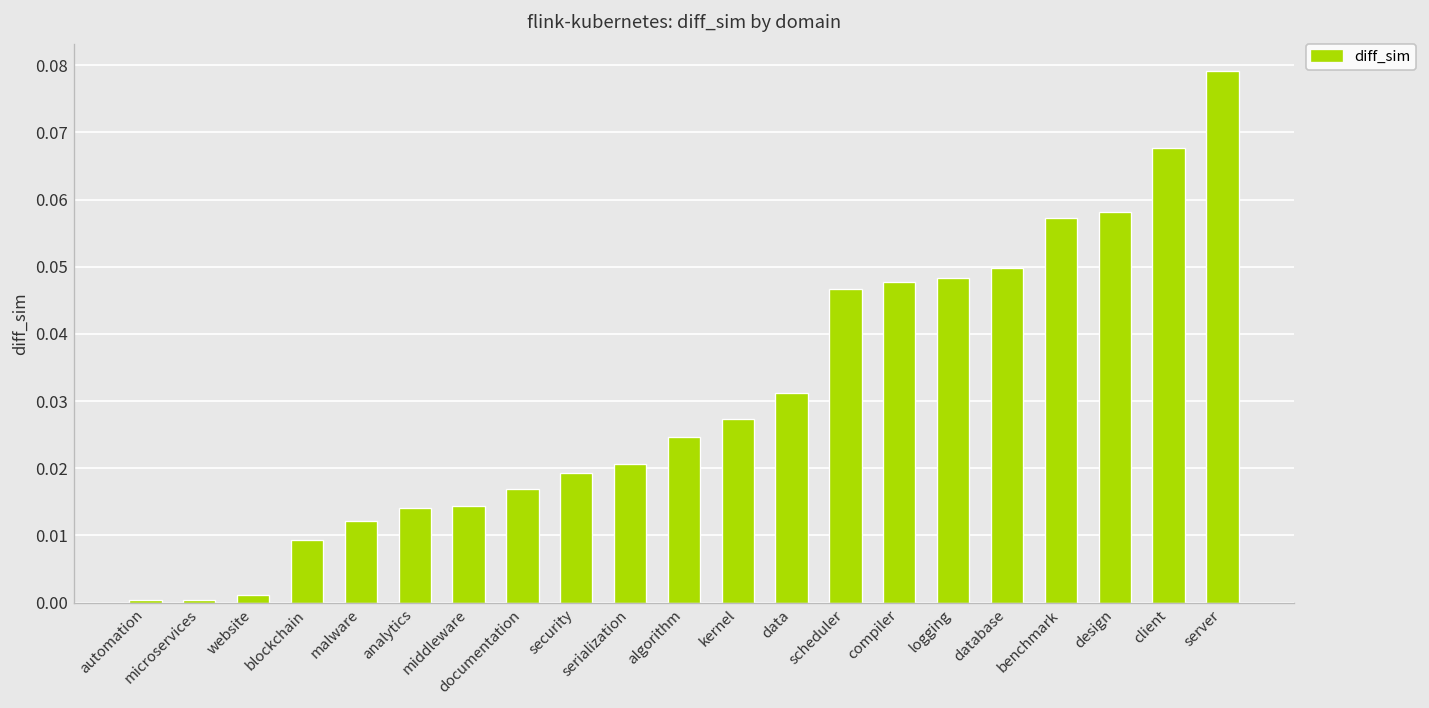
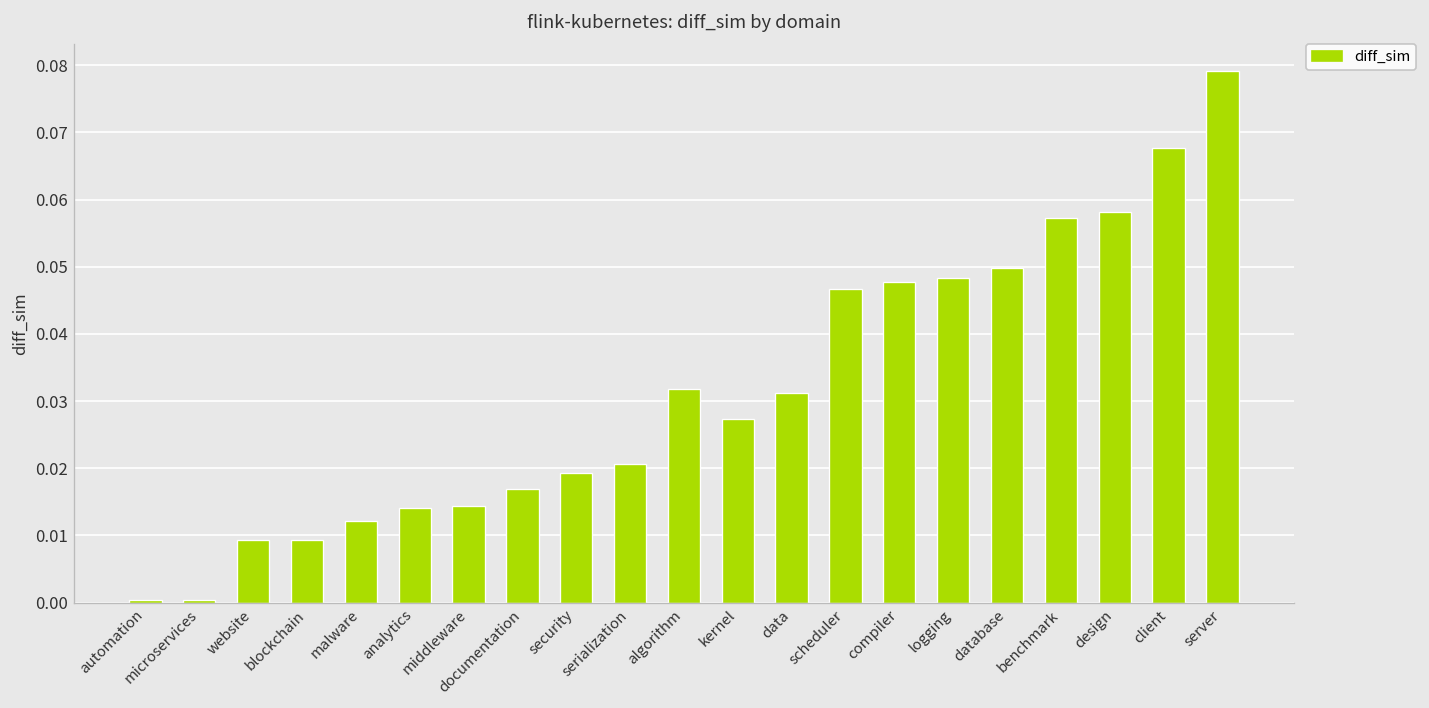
website: 0.001 -> 0.009
algorithm: 0.025 -> 0.032
